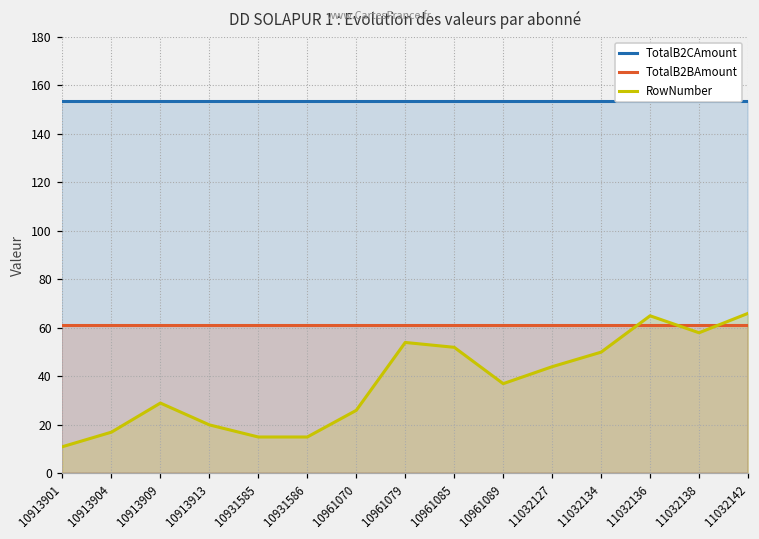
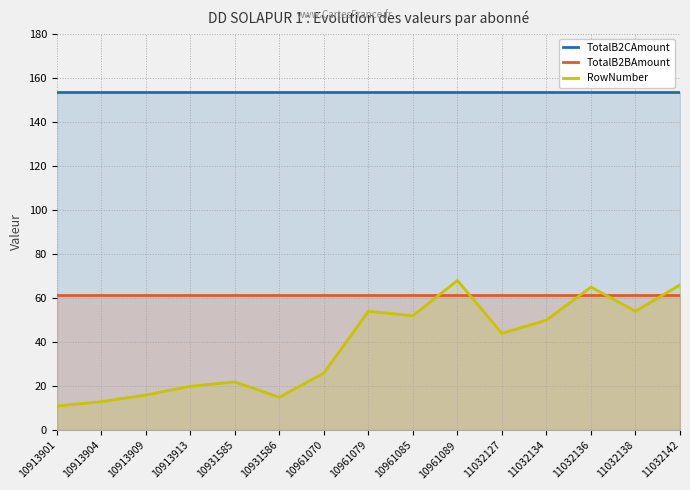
RowNumber, 10913904: 17 -> 13
RowNumber, 10913909: 29 -> 16
RowNumber, 10931585: 15 -> 22
RowNumber, 10961089: 37 -> 68
RowNumber, 11032138: 58 -> 54
